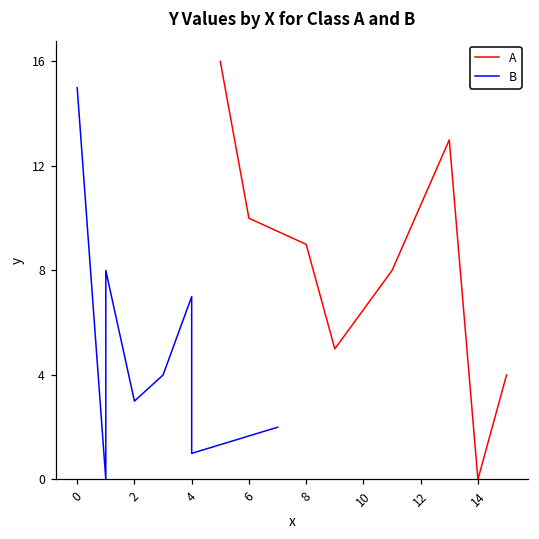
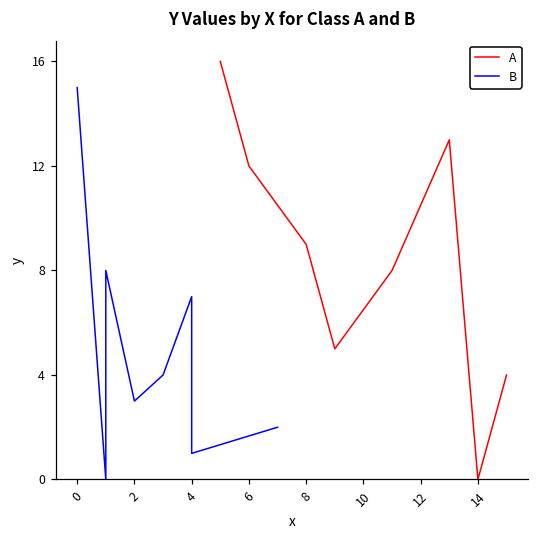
A, 6: 10 -> 12
